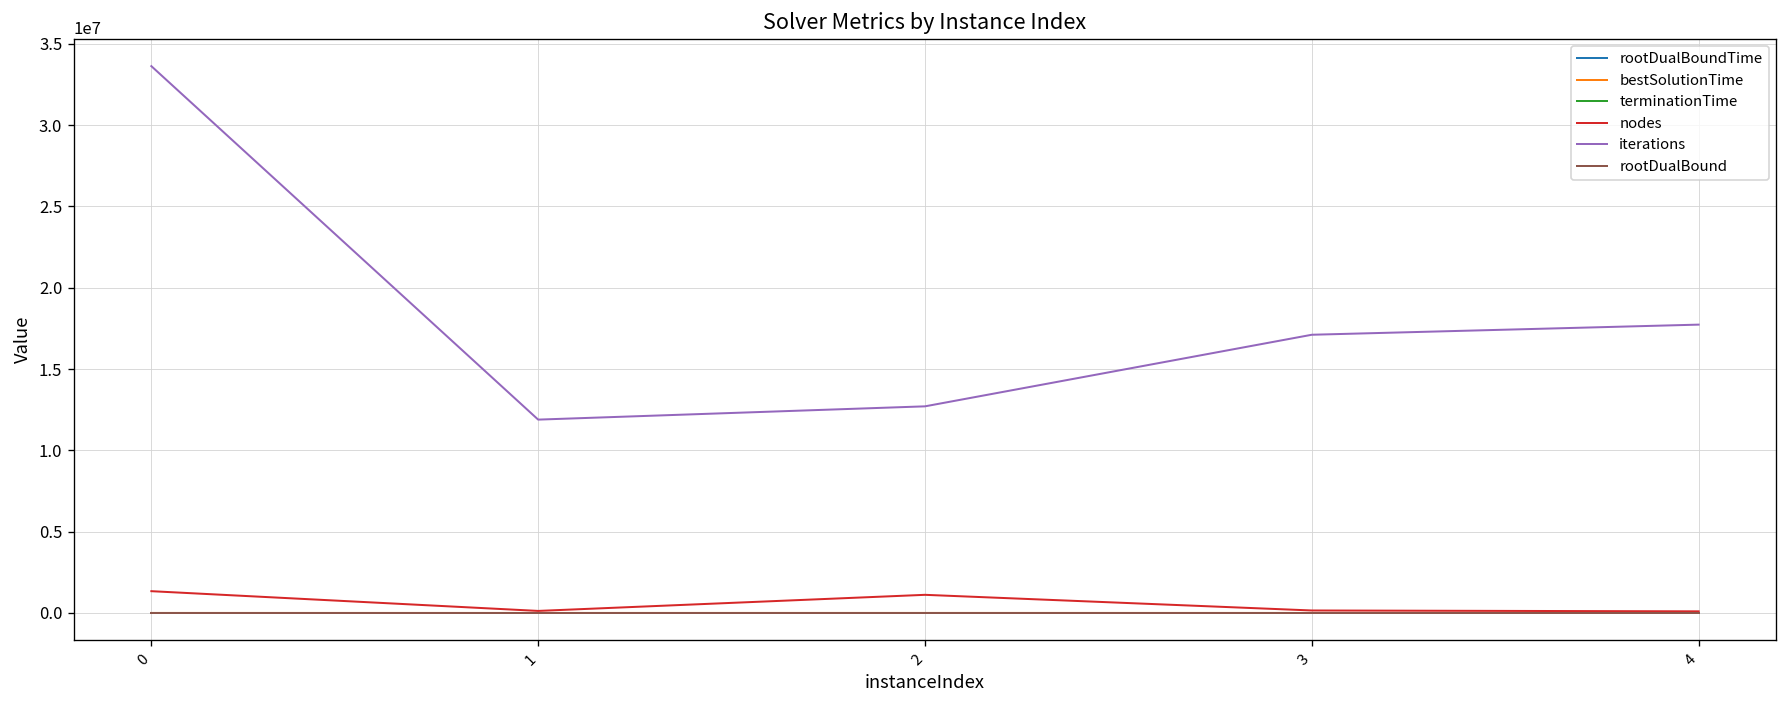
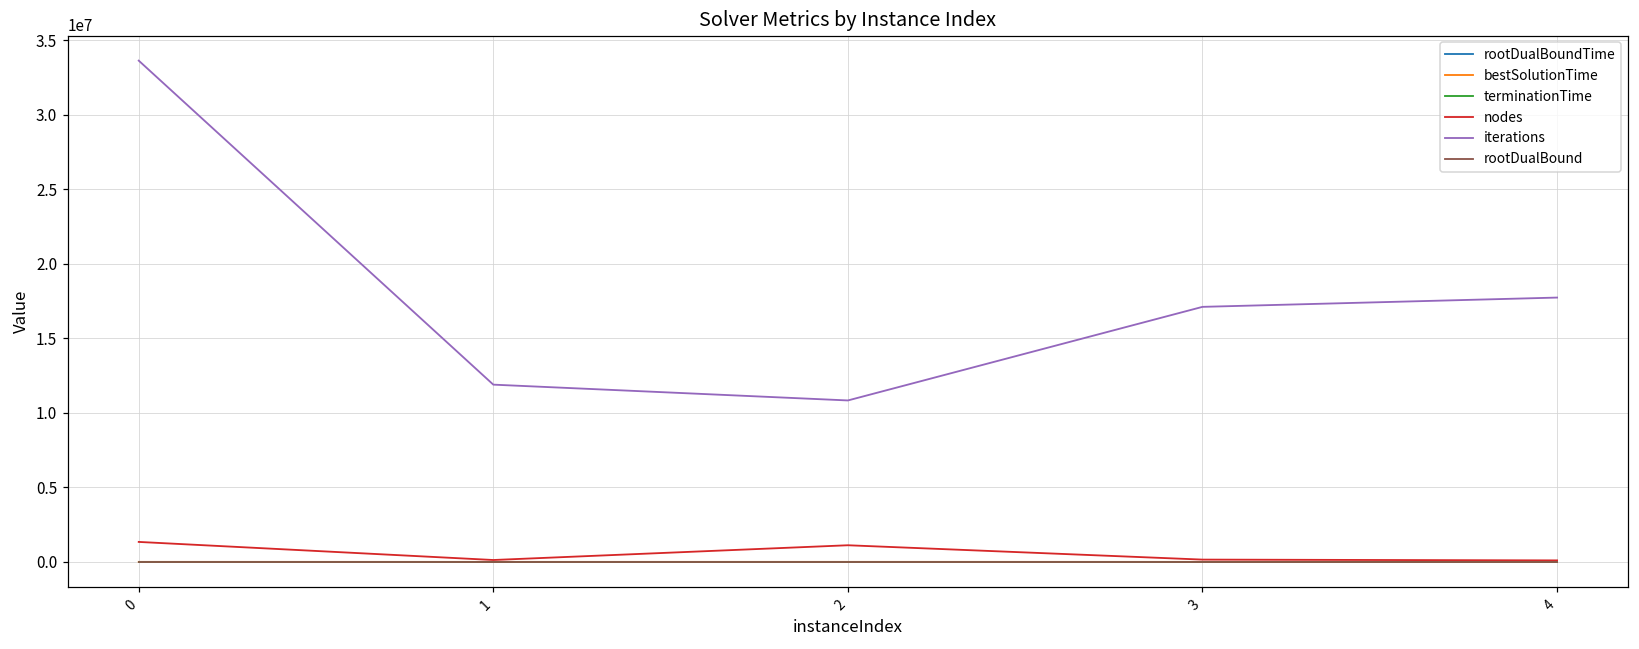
iterations, 2: 12700000 -> 10800000
